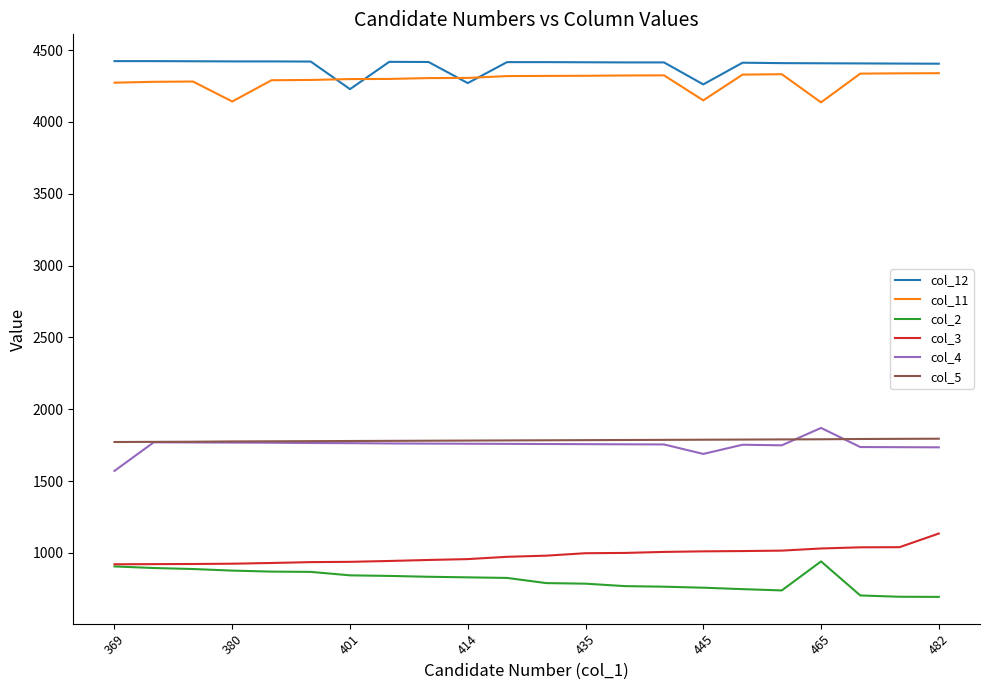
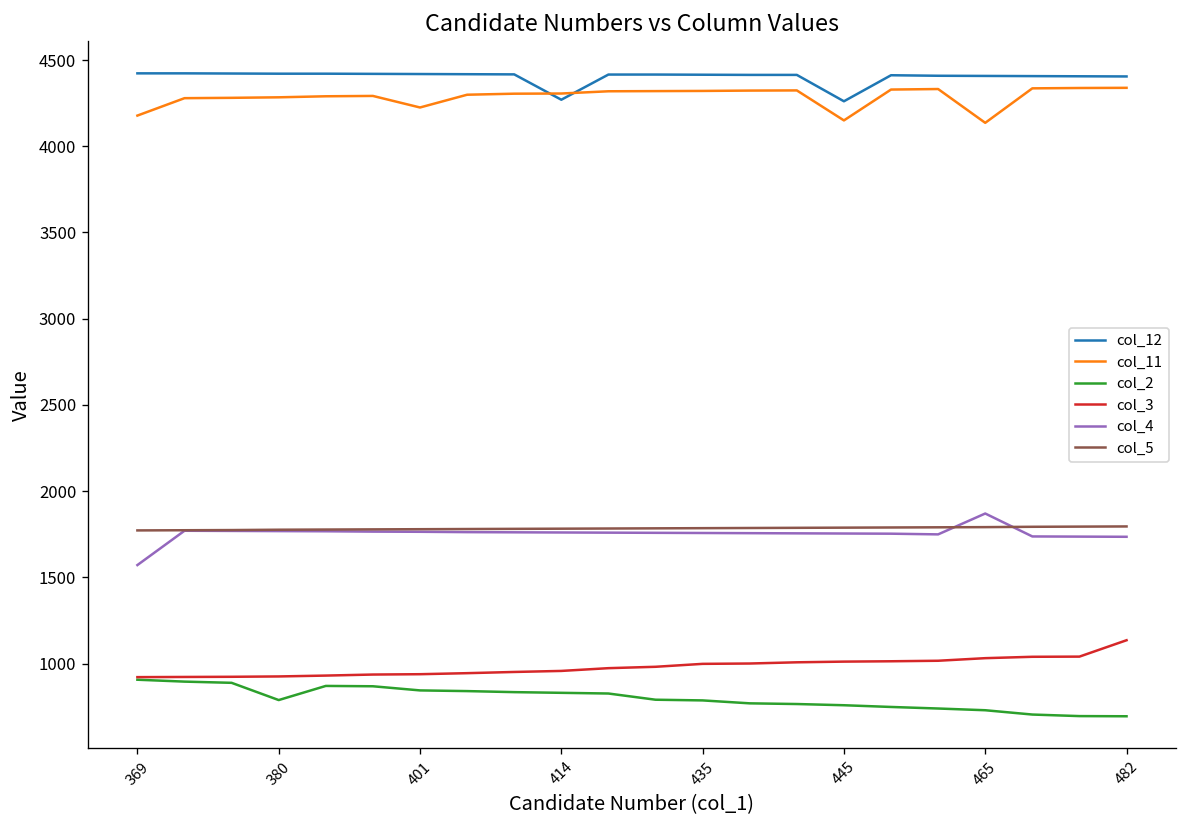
col_11, 369: 4270 -> 4180
col_11, 380: 4140 -> 4280
col_2, 380: 880 -> 790
col_12, 401: 4230 -> 4420
col_11, 401: 4300 -> 4230
col_4, 445: 1690 -> 1750
col_2, 465: 940 -> 730
